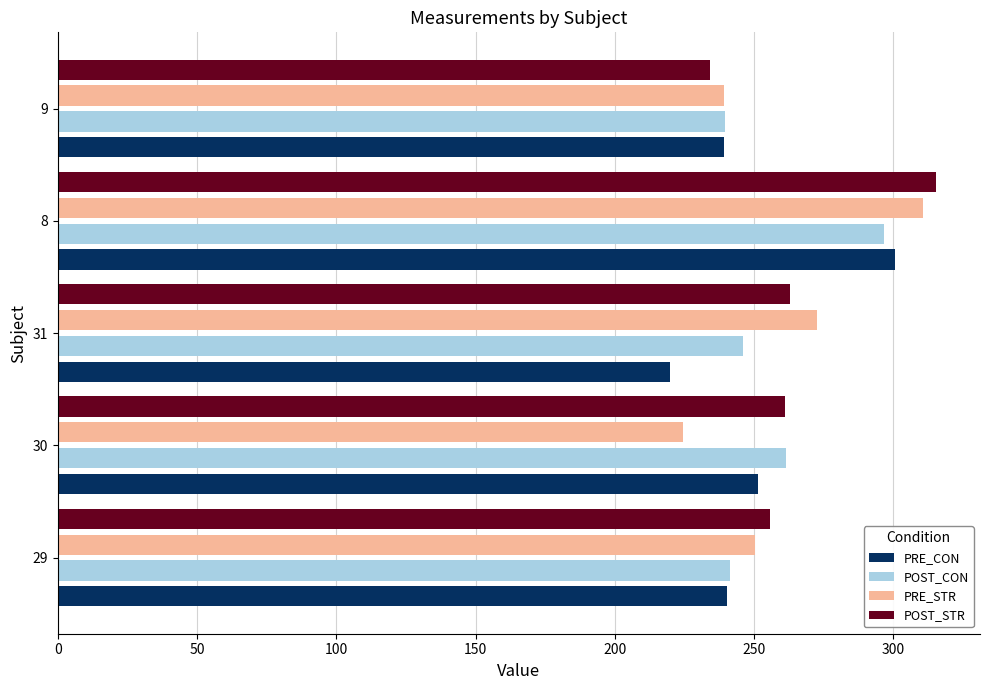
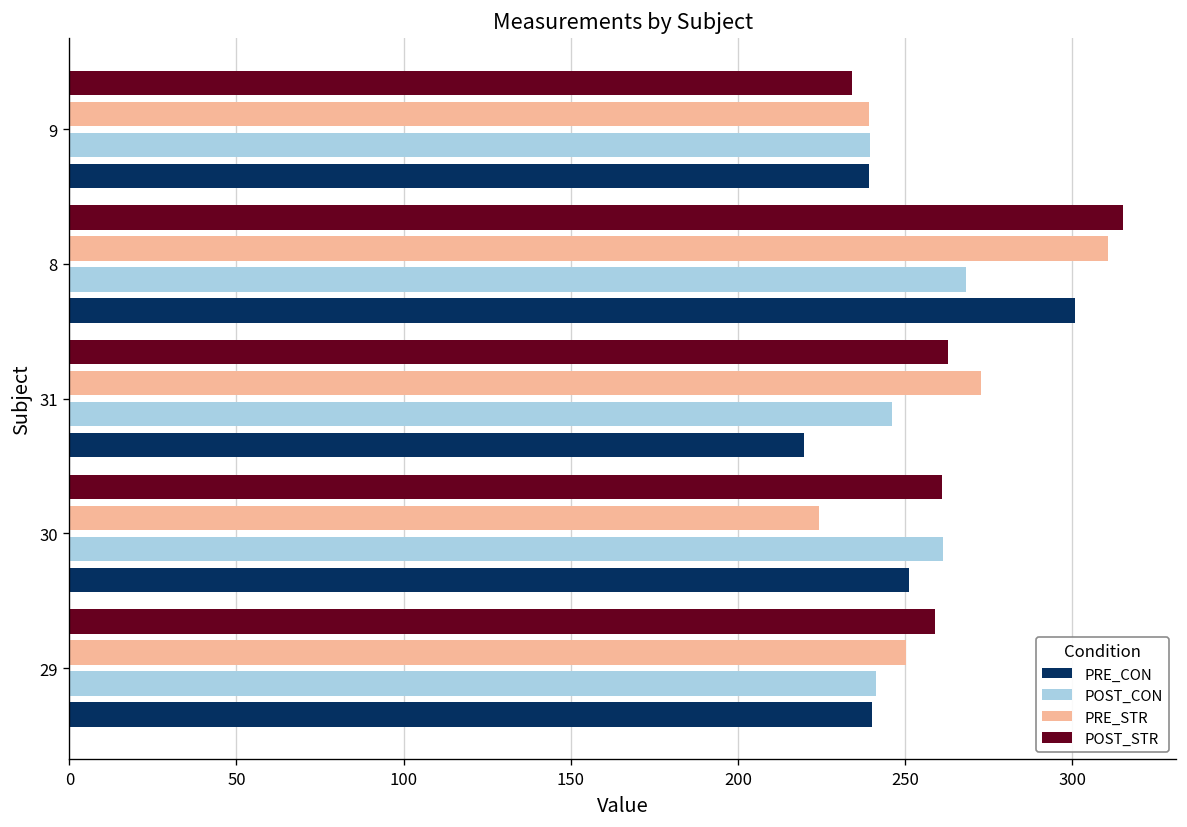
POST_CON, 8: 297 -> 268
POST_STR, 29: 256 -> 259
